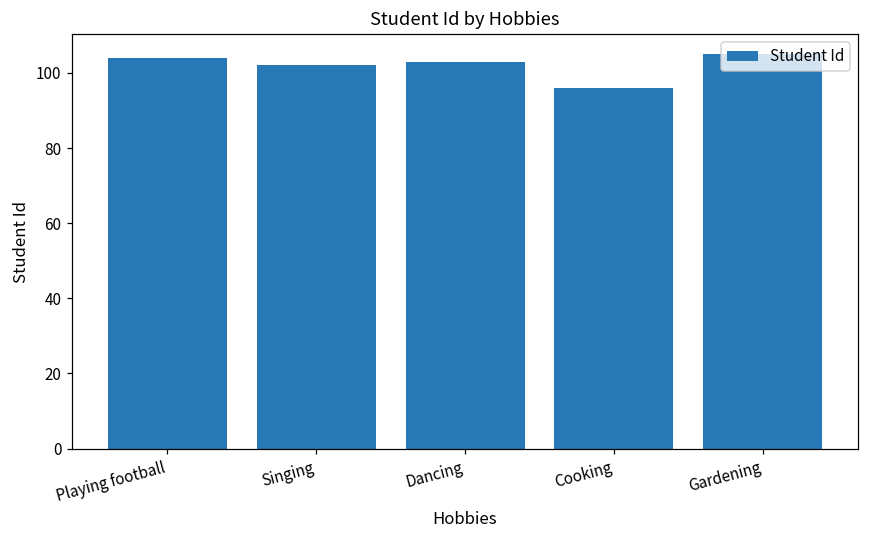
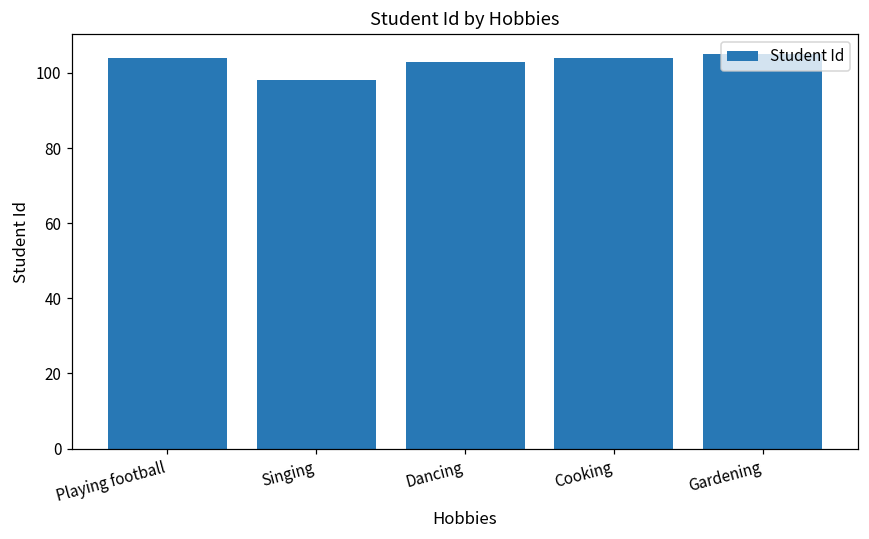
Singing: 102 -> 98
Cooking: 96 -> 104
